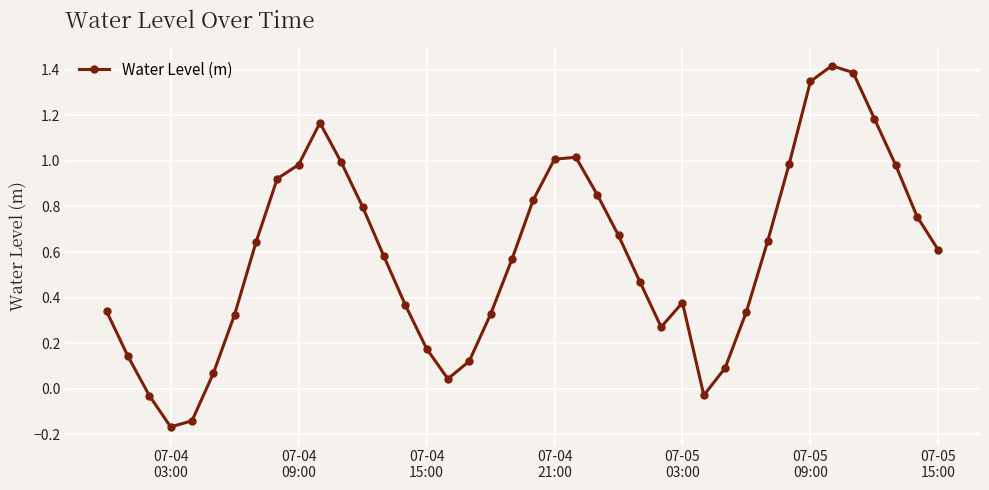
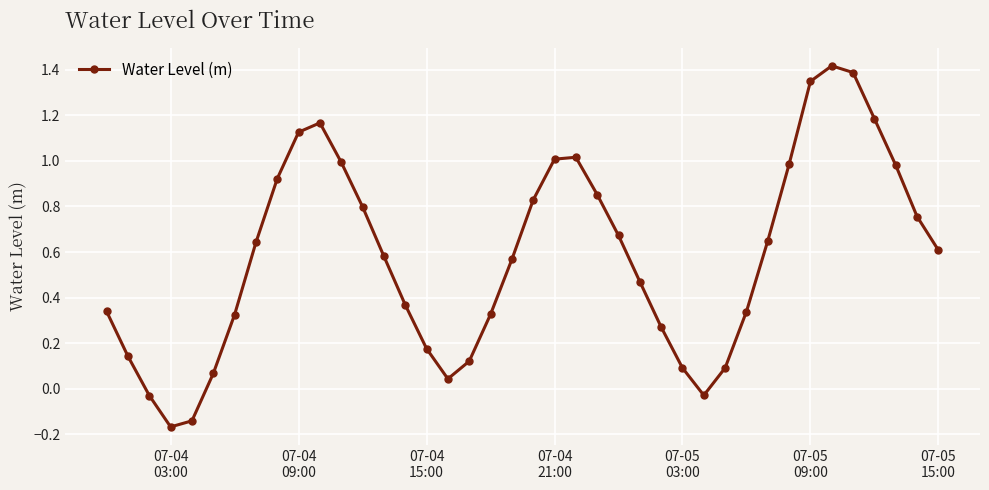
07-04 09:00: 0.98 -> 1.13
07-05 03:00: 0.38 -> 0.09
